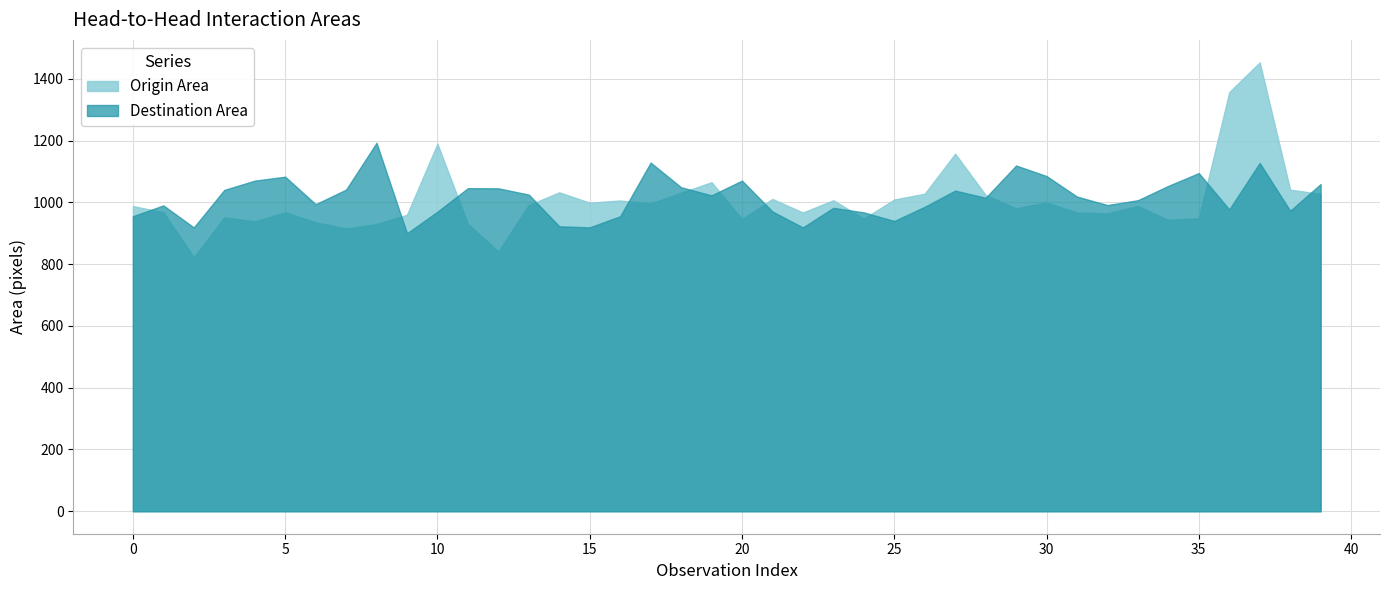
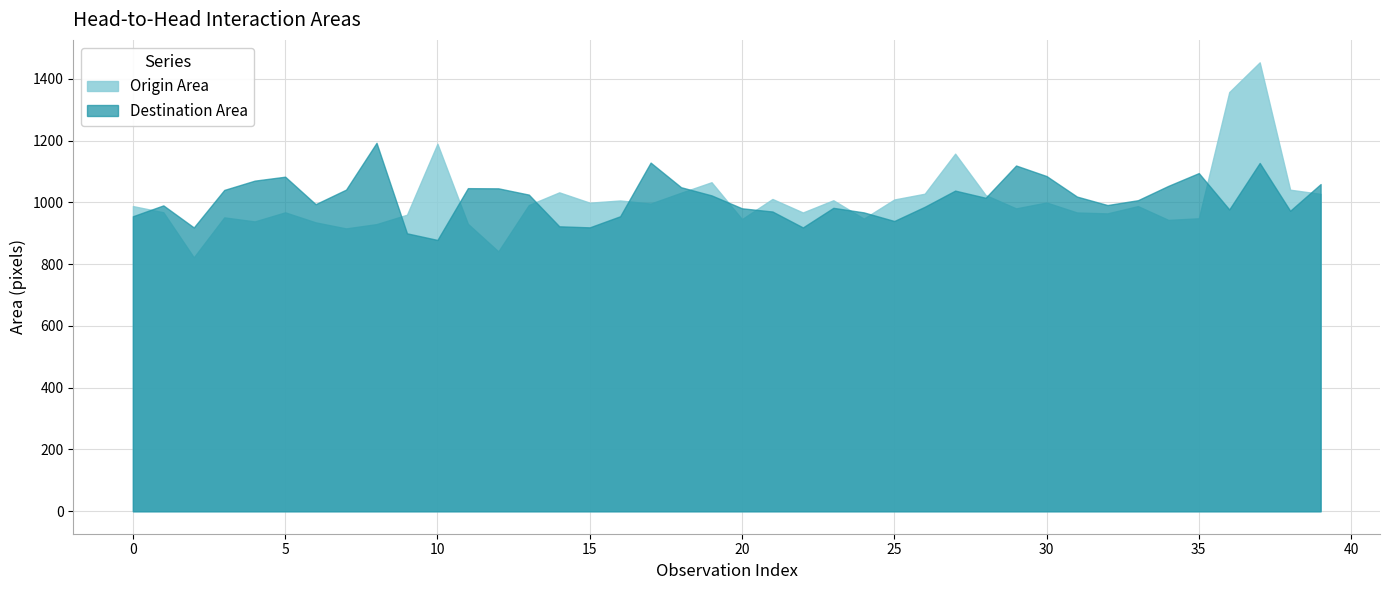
Destination Area, 10: 970 -> 880
Destination Area, 20: 1070 -> 980
